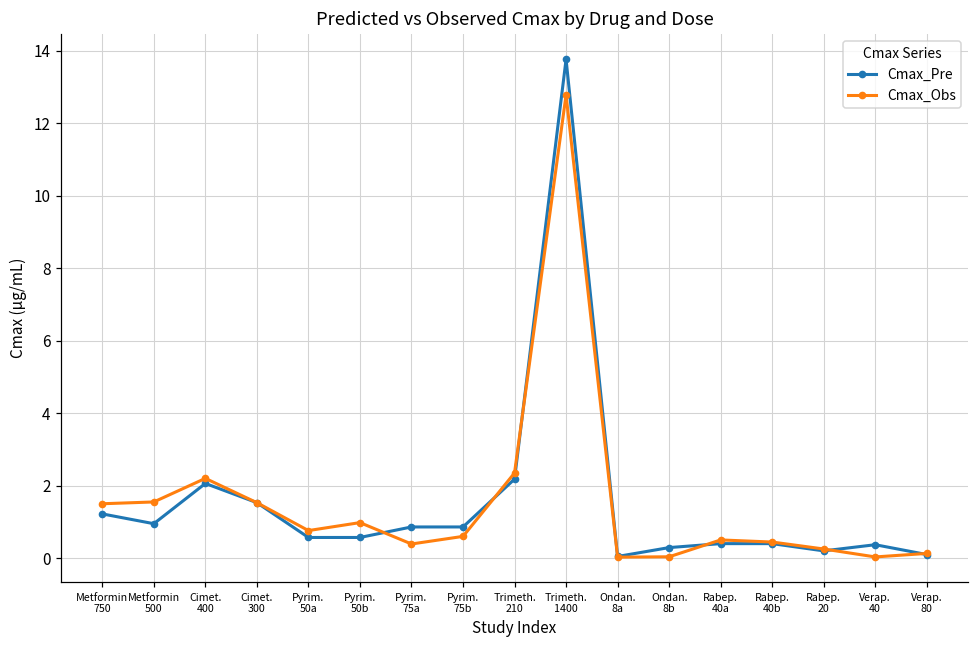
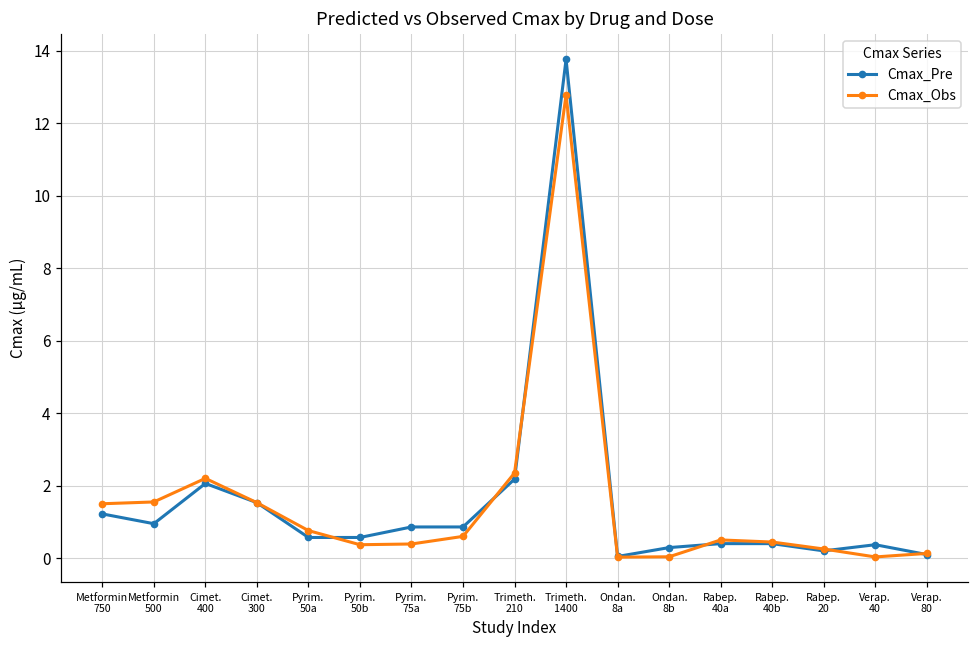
Cmax_Obs, Pyrim. 50b: 1.0 -> 0.4
